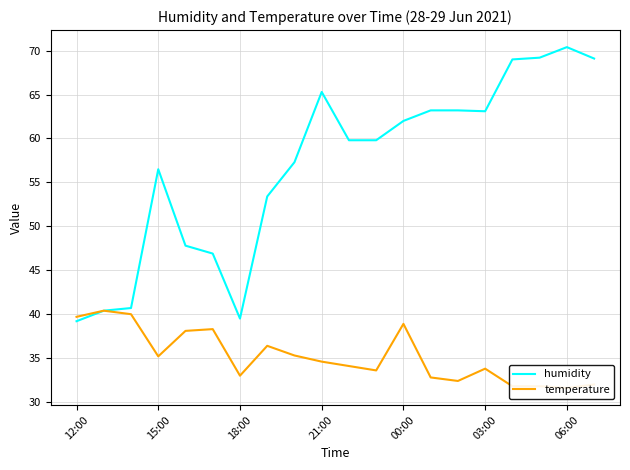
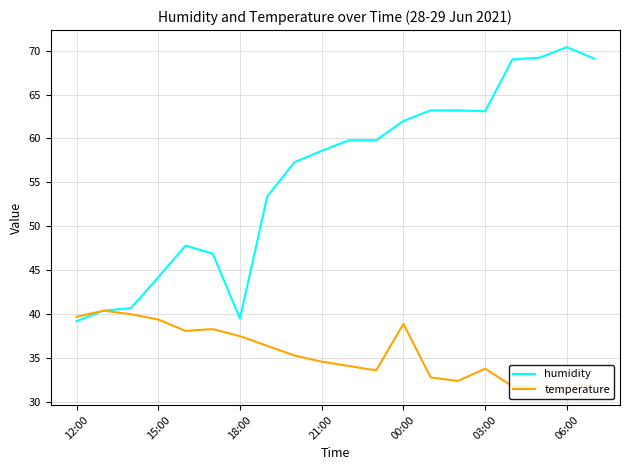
humidity, 15:00: 57 -> 44
temperature, 15:00: 35 -> 39
temperature, 18:00: 33 -> 38
humidity, 21:00: 65 -> 59
